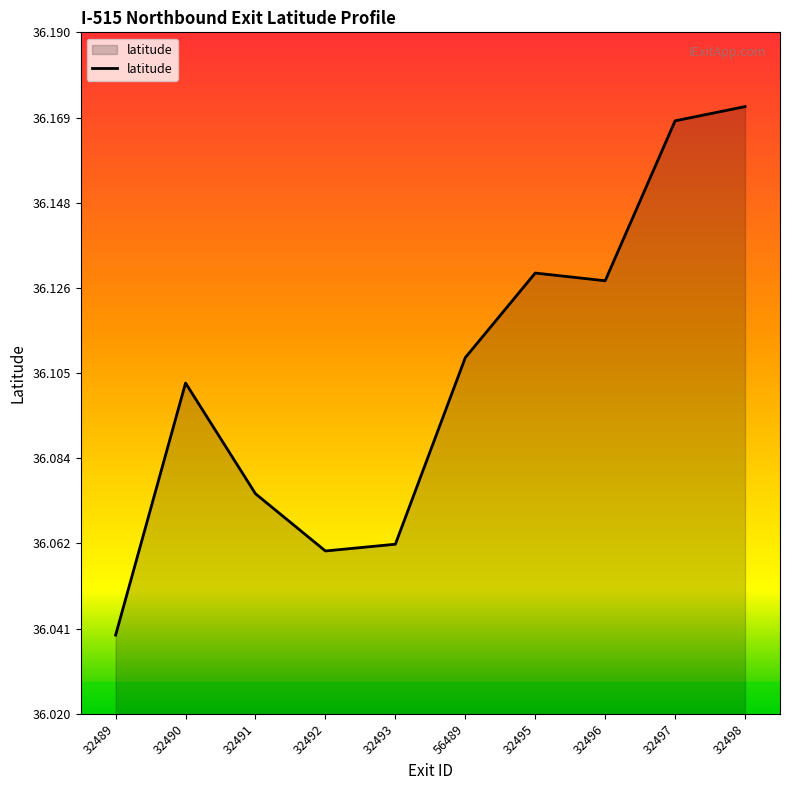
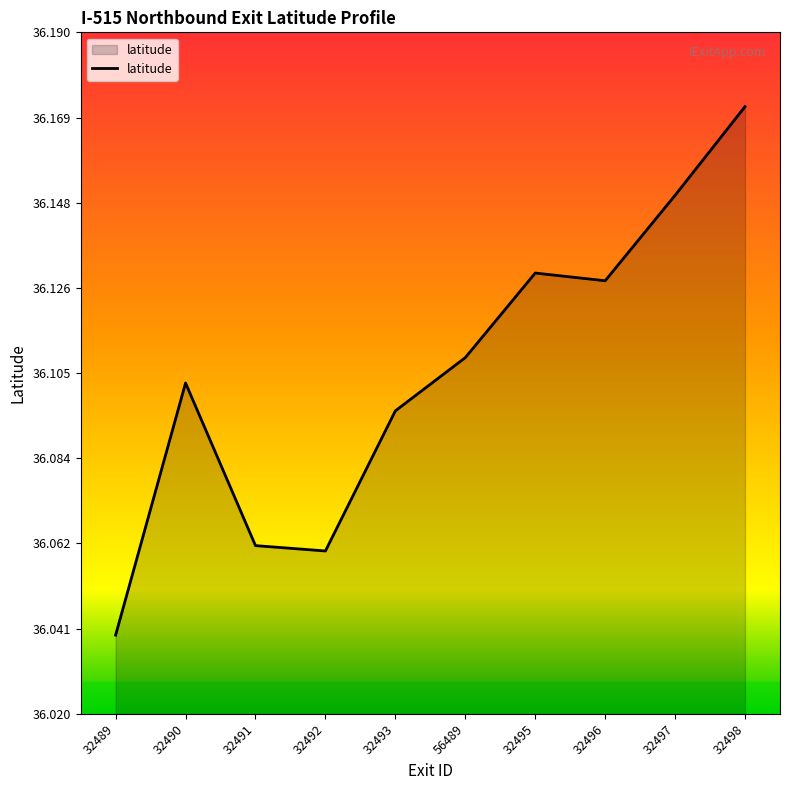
32491: 36.075 -> 36.062
32493: 36.062 -> 36.096
32497: 36.168 -> 36.149
